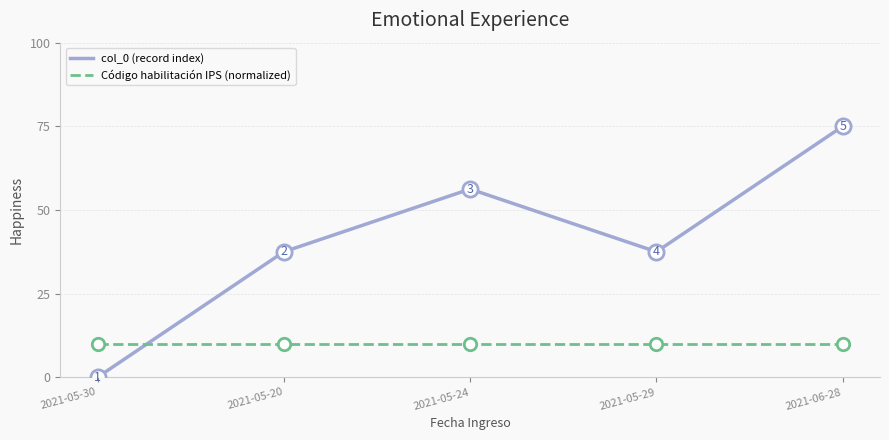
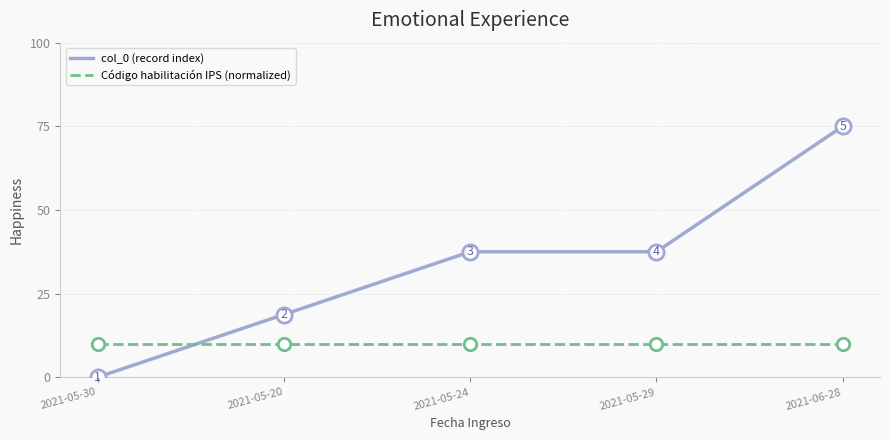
col_0 (record index), 2021-05-20: 38 -> 19
col_0 (record index), 2021-05-24: 56 -> 38
